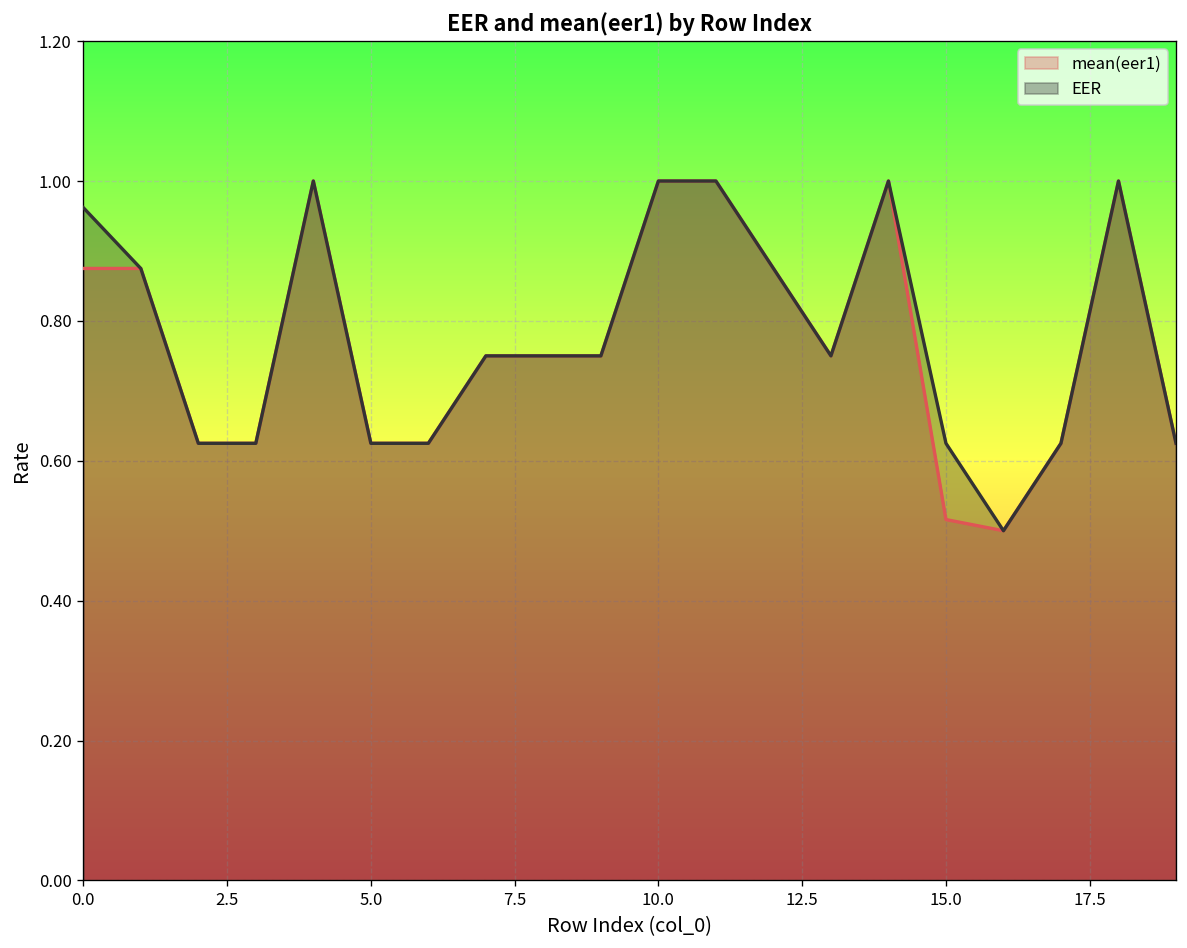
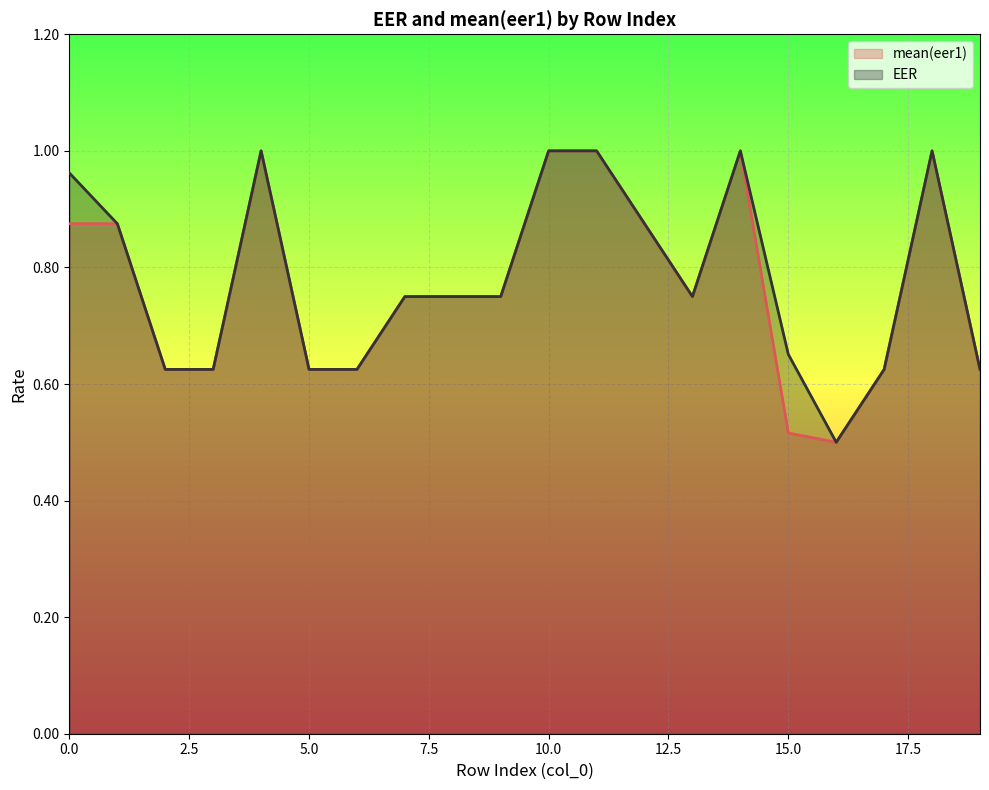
EER, 15.0: 0.63 -> 0.65
